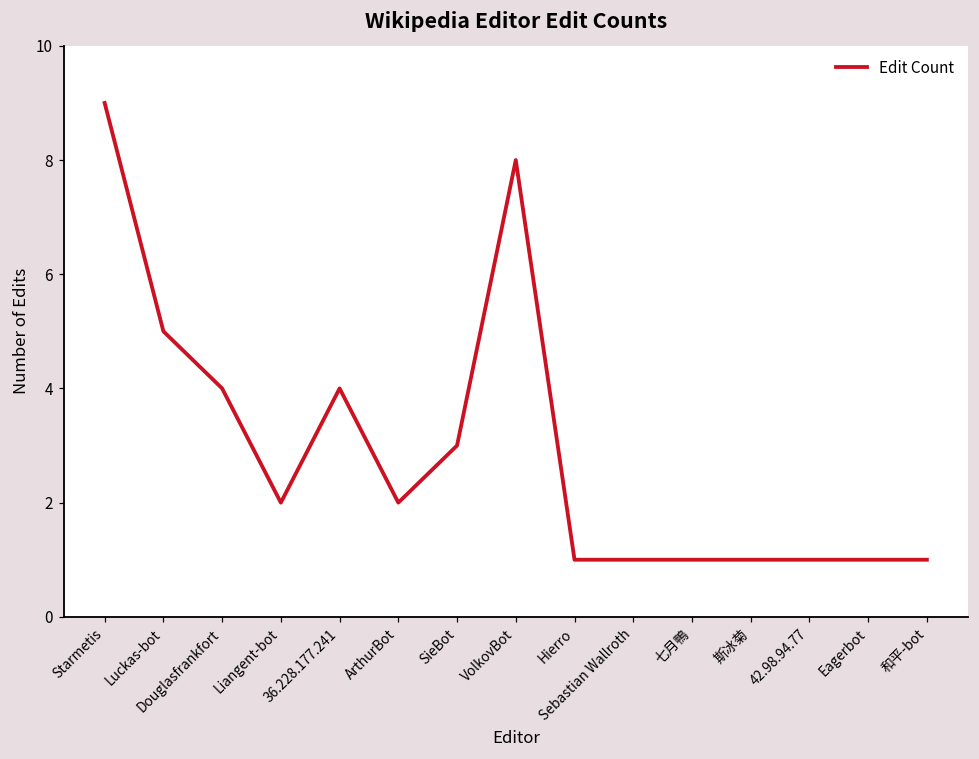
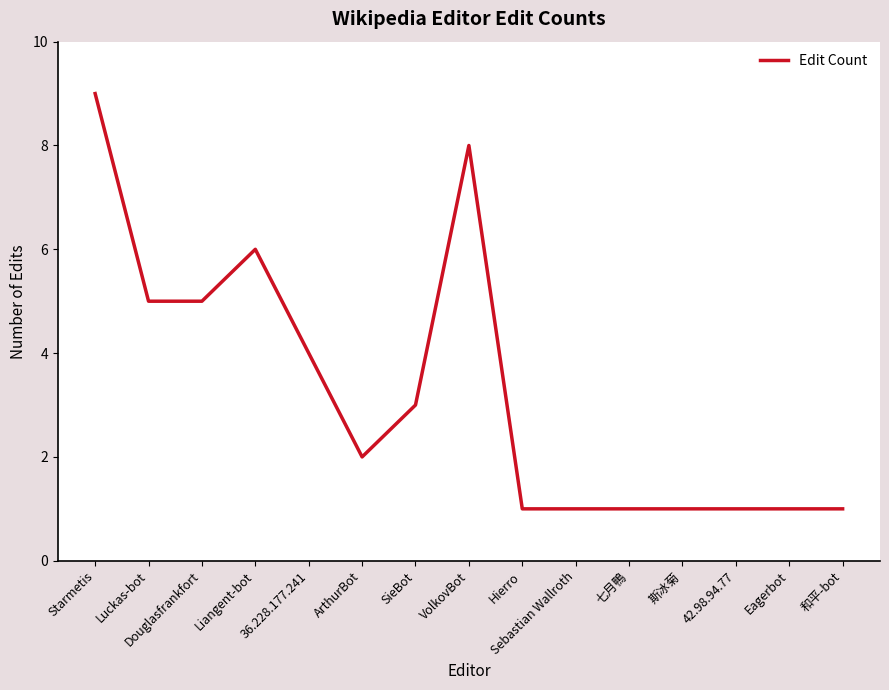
Douglasfrankfort: 4 -> 5
Liangent-bot: 2 -> 6
